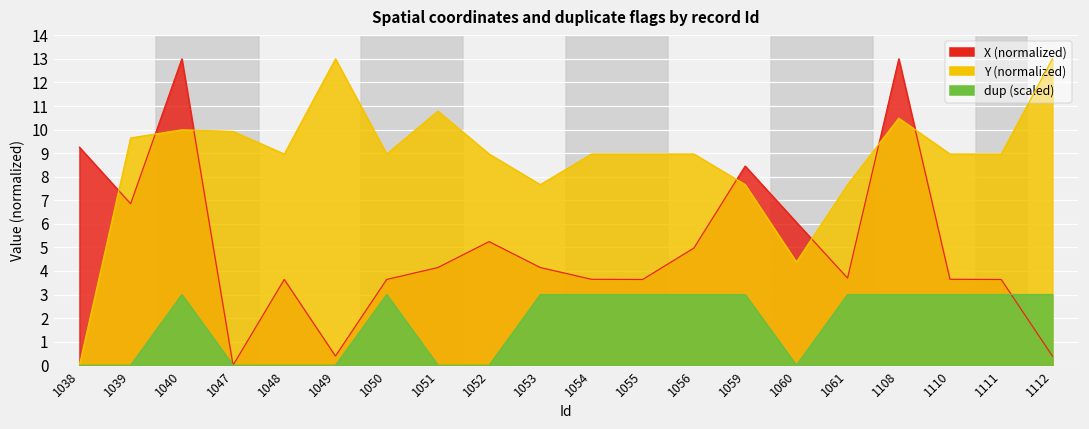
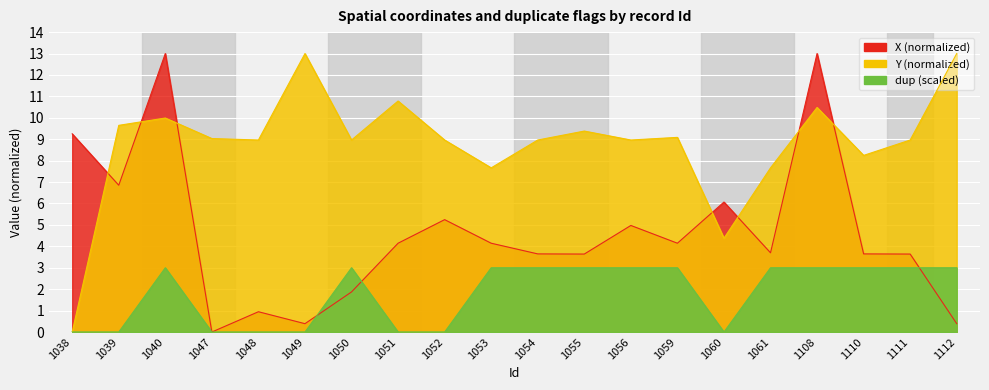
Y (normalized), 1047: 9.9 -> 9.0
X (normalized), 1048: 3.6 -> 0.9
X (normalized), 1050: 3.6 -> 1.9
Y (normalized), 1055: 9.0 -> 9.4
X (normalized), 1059: 8.5 -> 4.1
Y (normalized), 1059: 7.7 -> 9.1
Y (normalized), 1110: 9.0 -> 8.2
